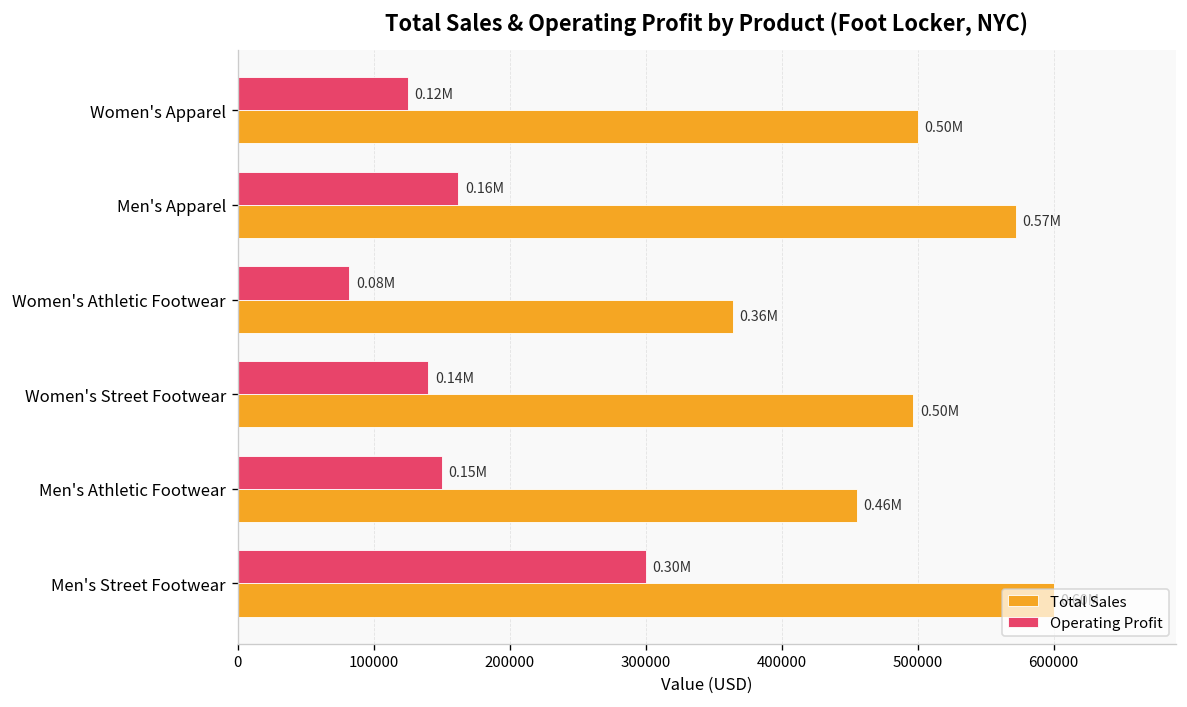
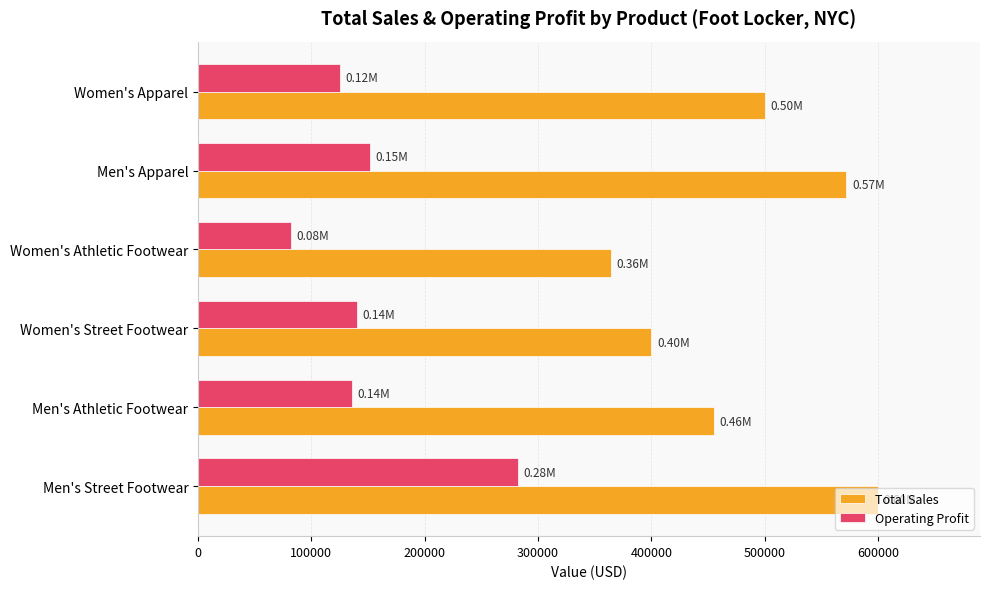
Operating Profit, Men's Apparel: 0.16M -> 0.15M
Total Sales, Women's Street Footwear: 0.50M -> 0.40M
Operating Profit, Men's Athletic Footwear: 0.15M -> 0.14M
Operating Profit, Men's Street Footwear: 0.30M -> 0.28M
